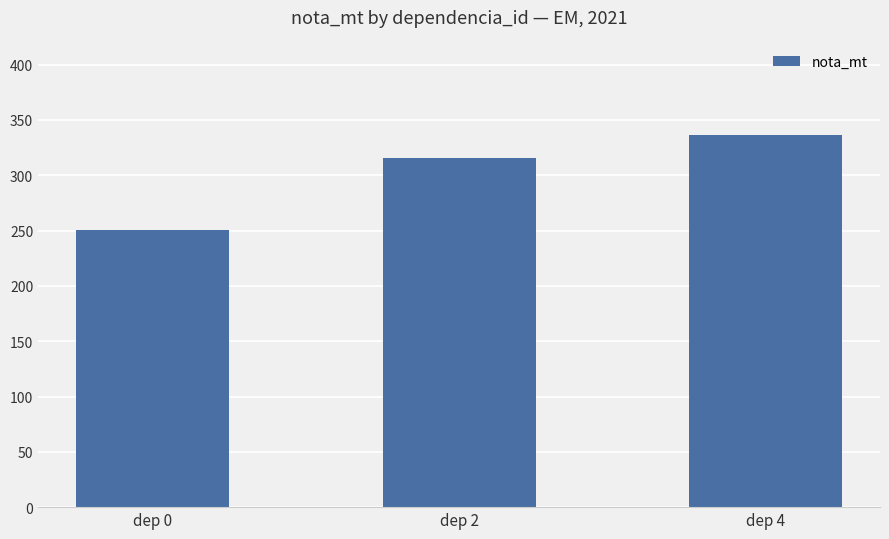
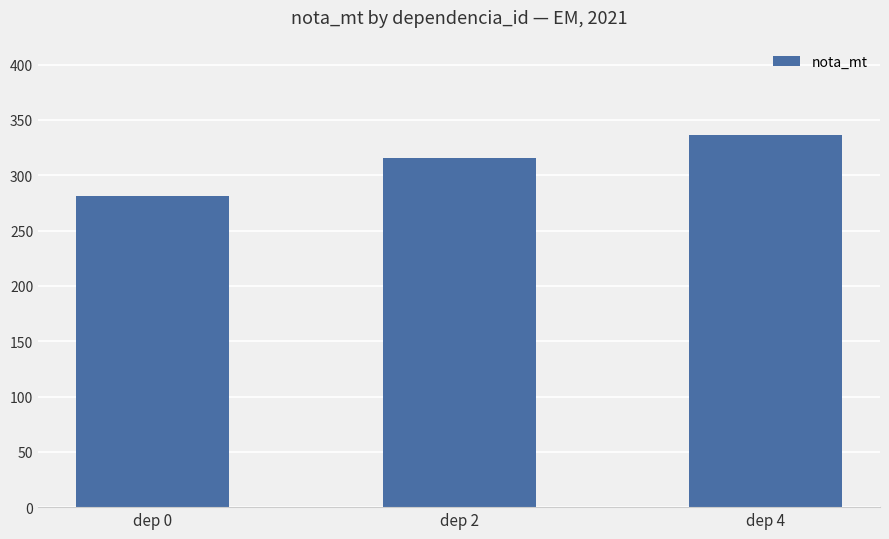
dep 0: 250 -> 281
